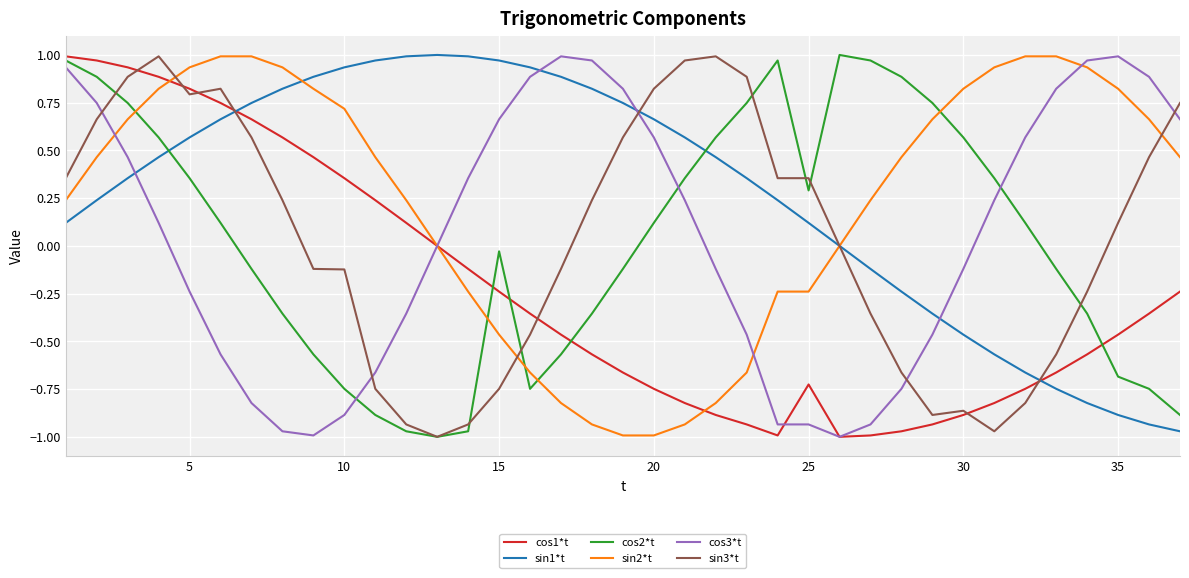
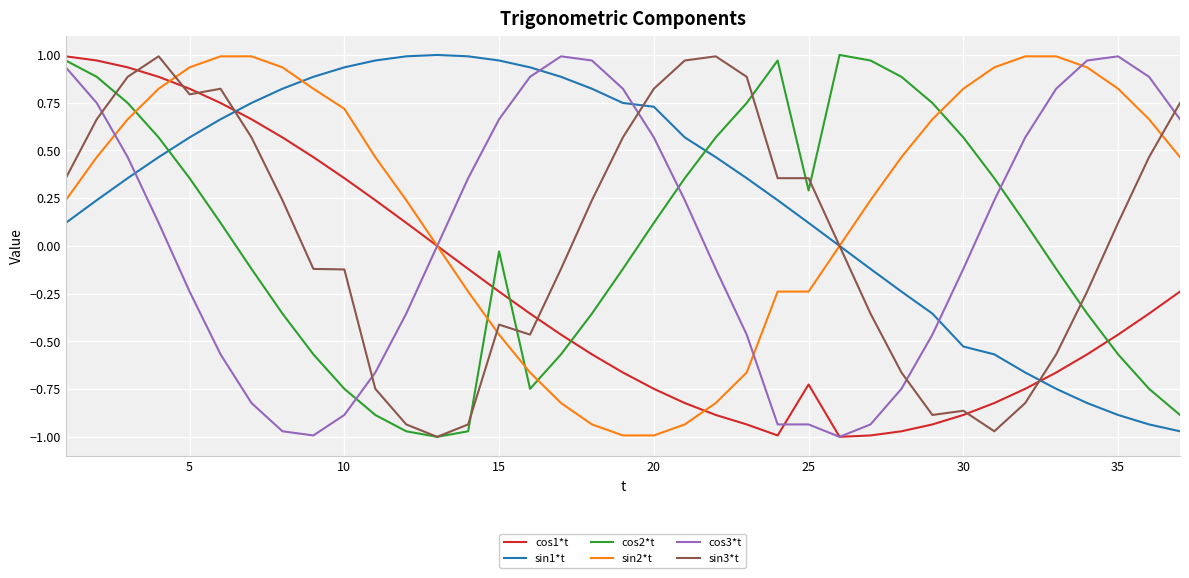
sin3*t, 15: -0.75 -> -0.41
sin1*t, 20: 0.66 -> 0.73
sin1*t, 30: -0.46 -> -0.53
cos2*t, 35: -0.68 -> -0.57
